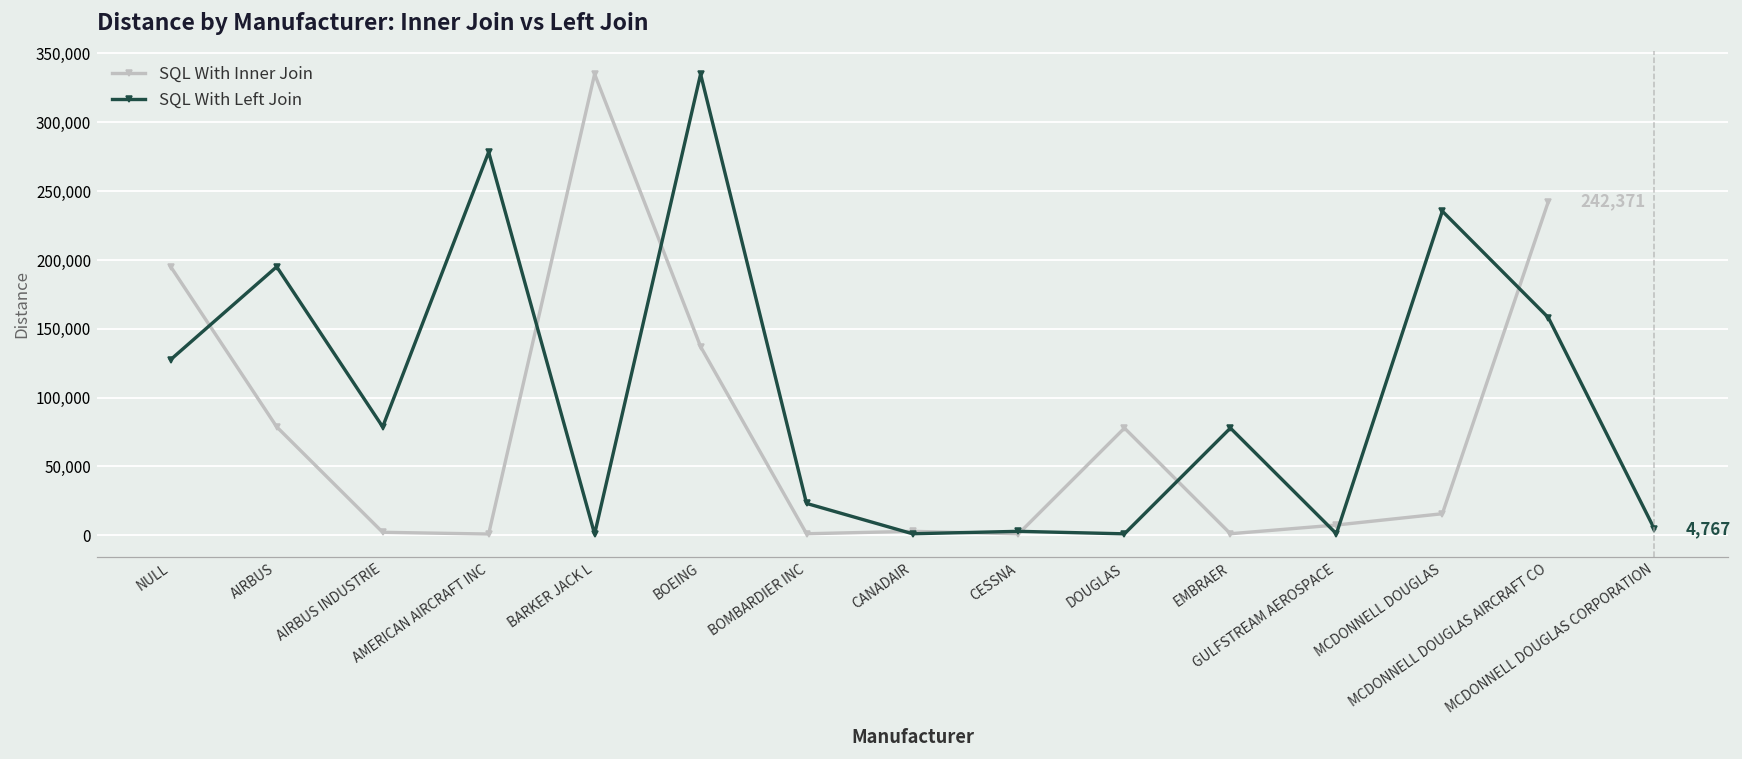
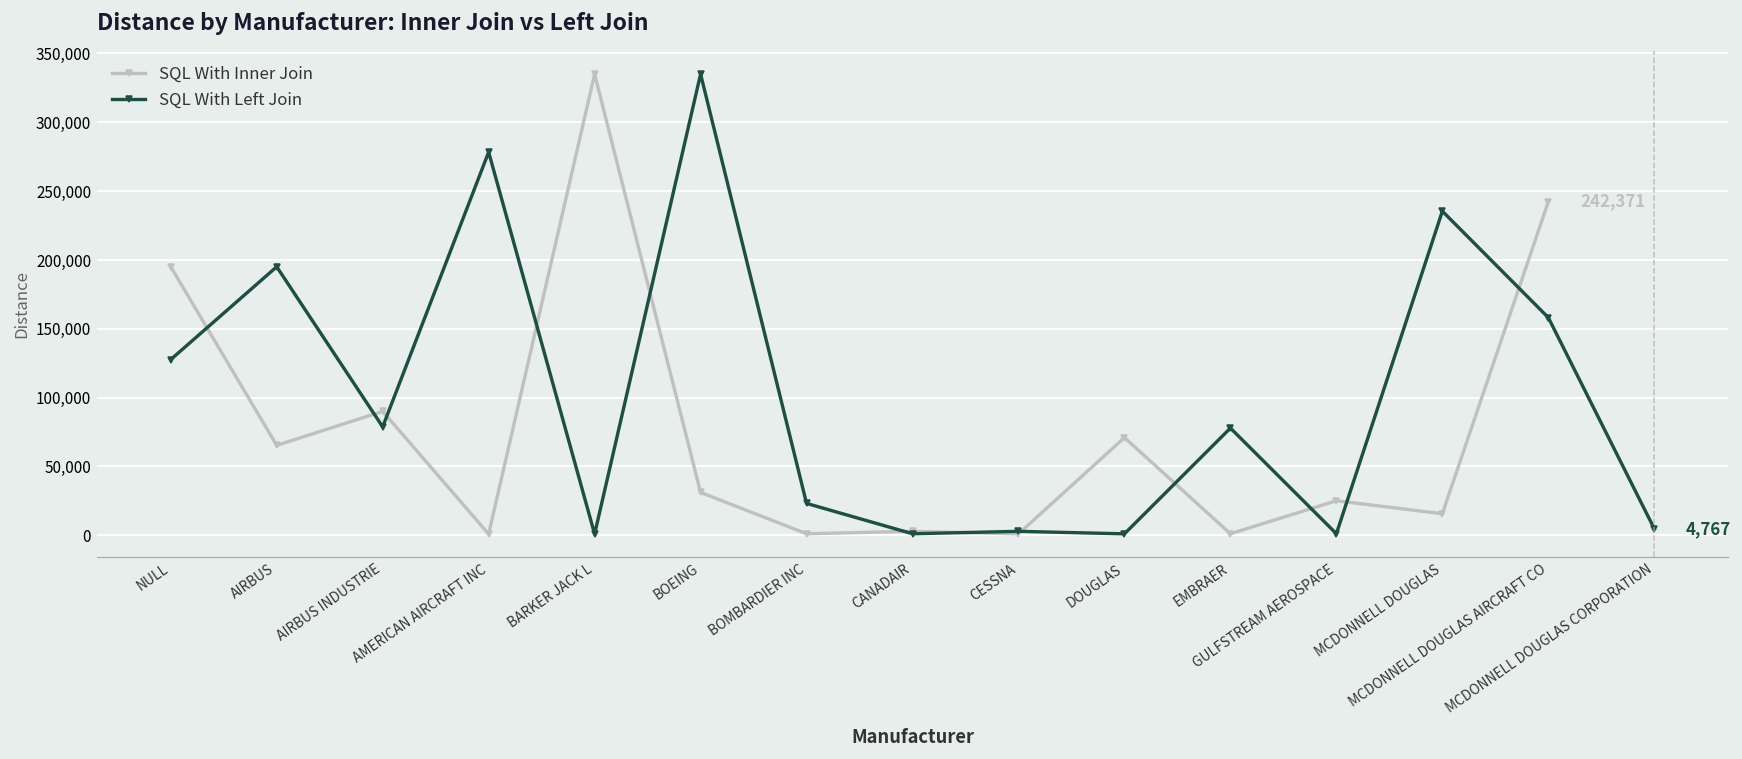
SQL With Inner Join, AIRBUS: 79,000 -> 65,000
SQL With Inner Join, AIRBUS INDUSTRIE: 2,000 -> 90,000
SQL With Inner Join, BOEING: 137,000 -> 31,000
SQL With Inner Join, DOUGLAS: 78,000 -> 71,000
SQL With Inner Join, GULFSTREAM AEROSPACE: 7,000 -> 25,000
